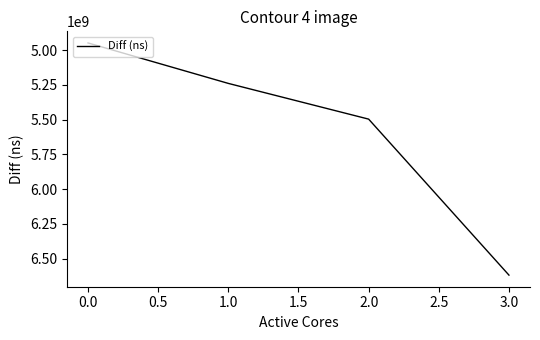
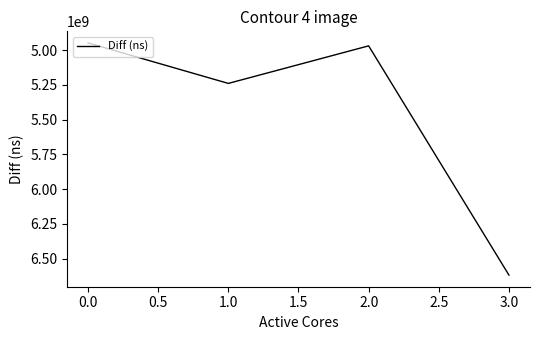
2.0: 5500000000 -> 4970000000
